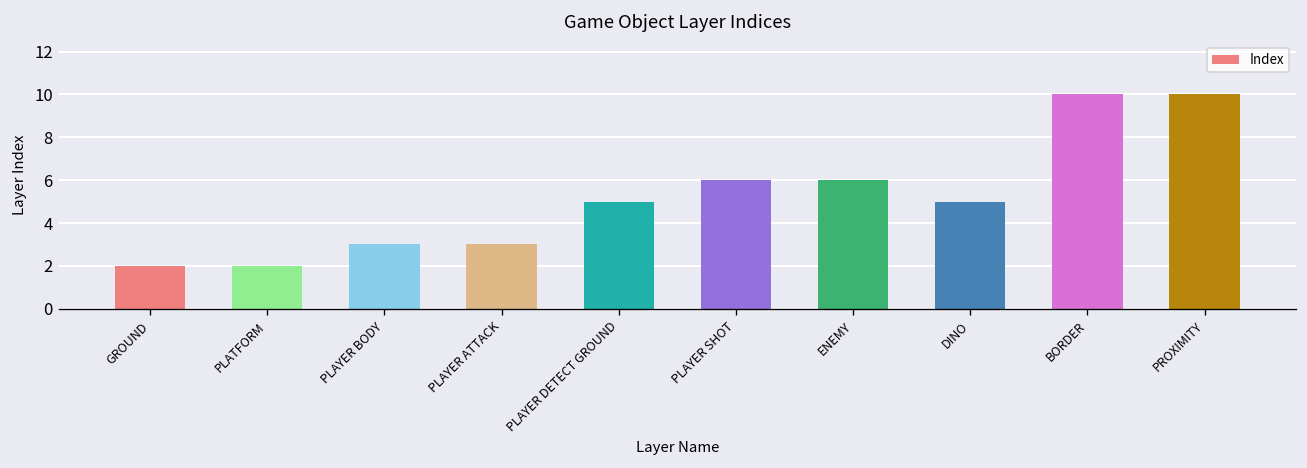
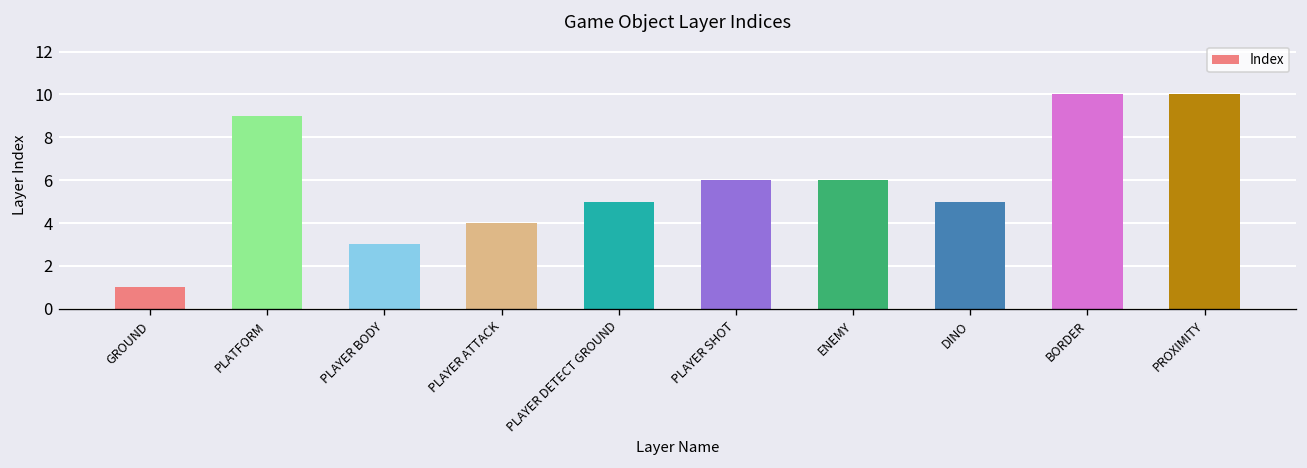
GROUND: 2 -> 1
PLATFORM: 2 -> 9
PLAYER ATTACK: 3 -> 4
